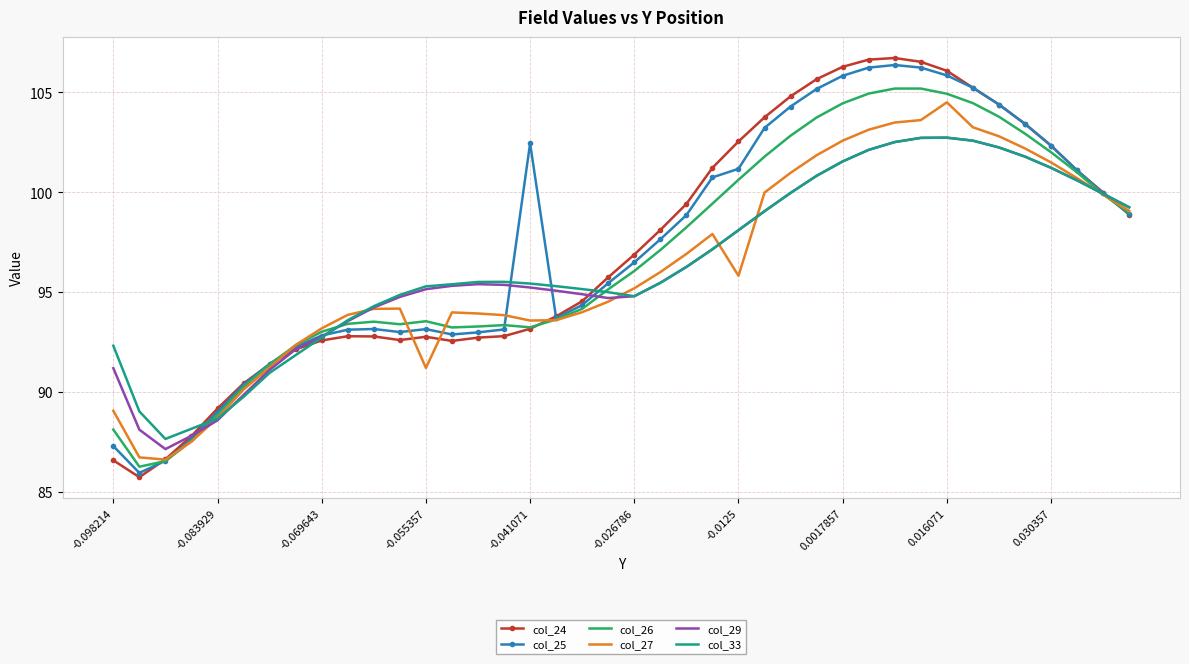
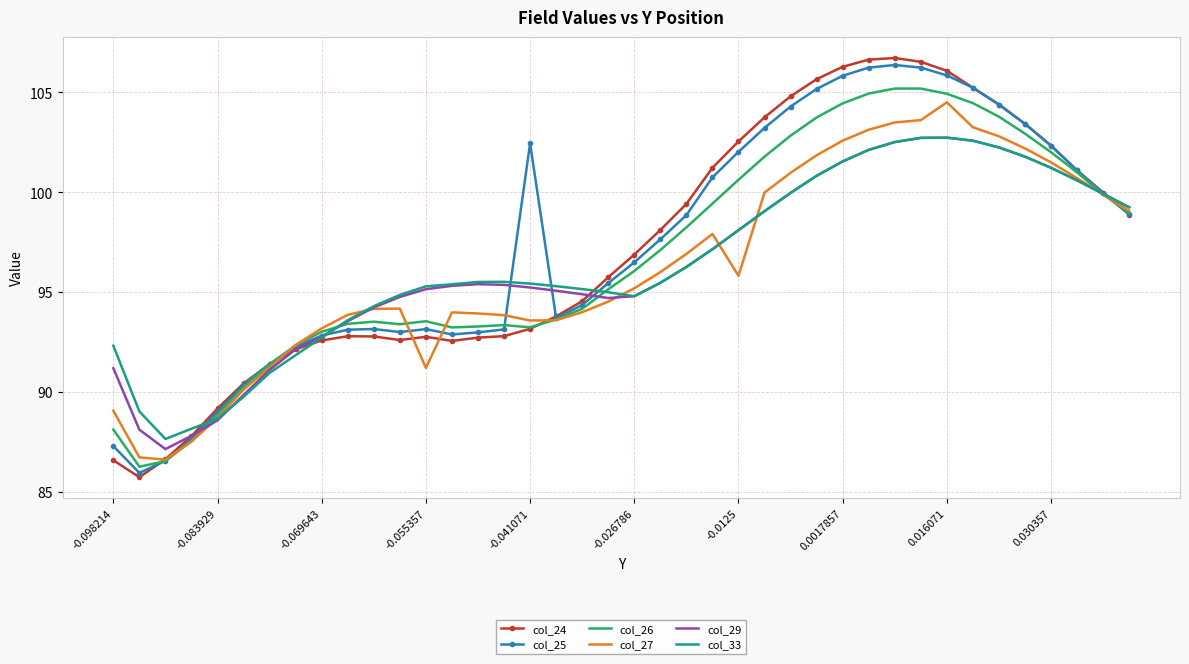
col_25, -0.0125: 101.2 -> 102.0
